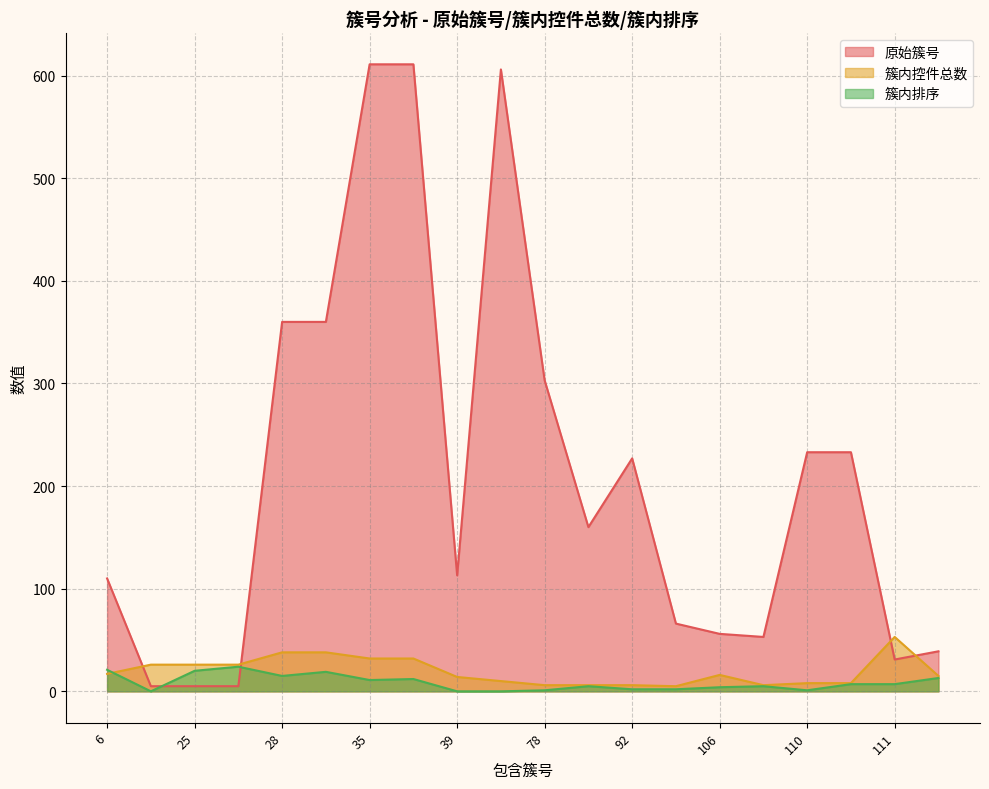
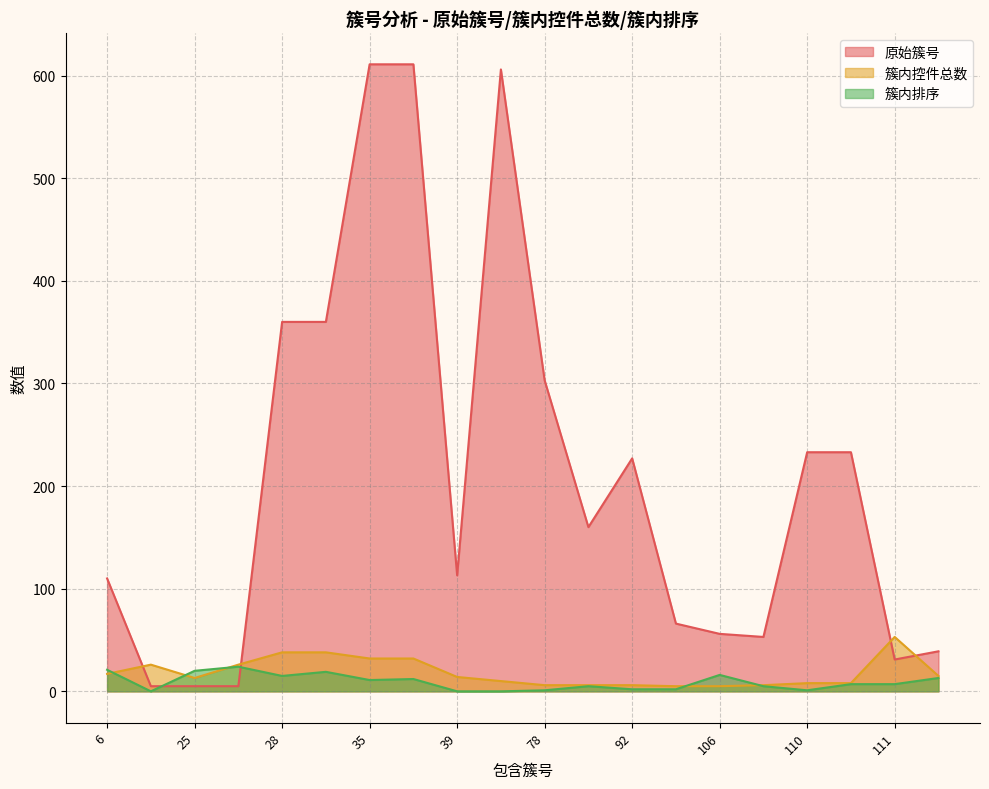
簇内控件总数, 25: 26 -> 13
簇内控件总数, 106: 16 -> 5
簇内排序, 106: 4 -> 16
